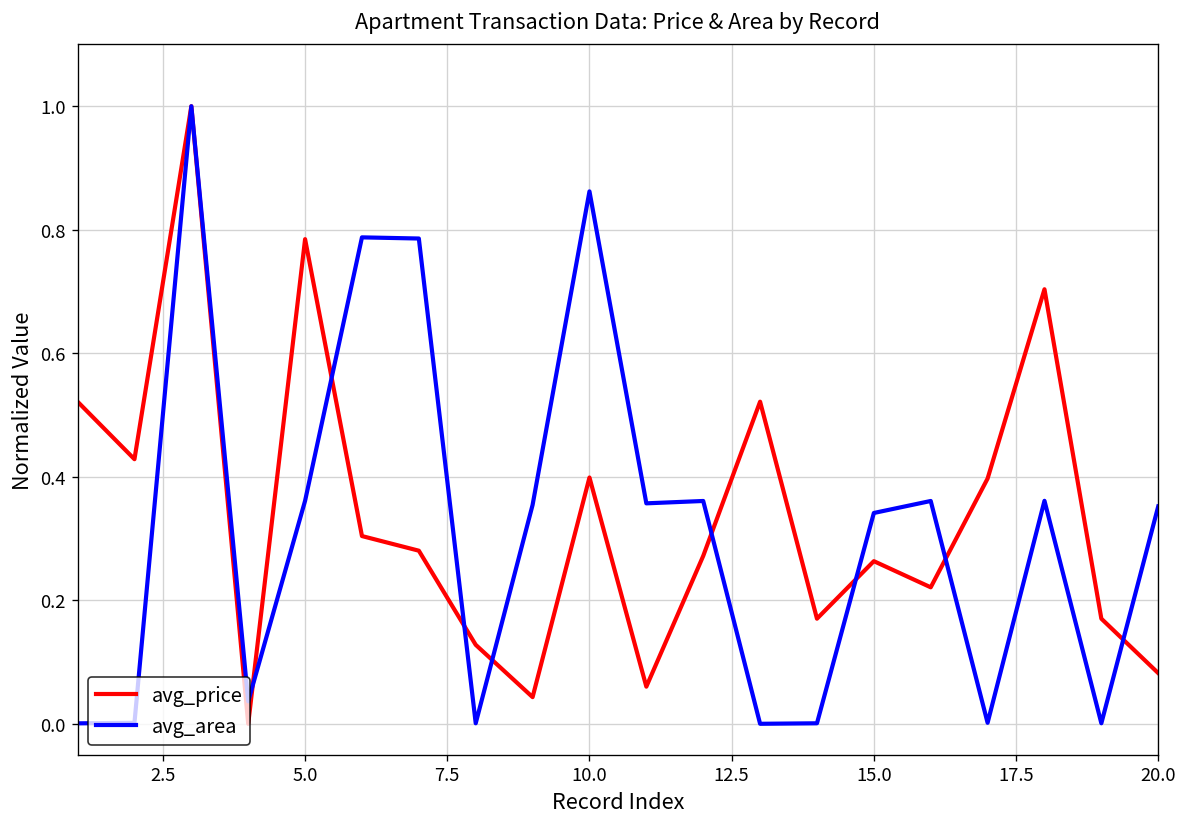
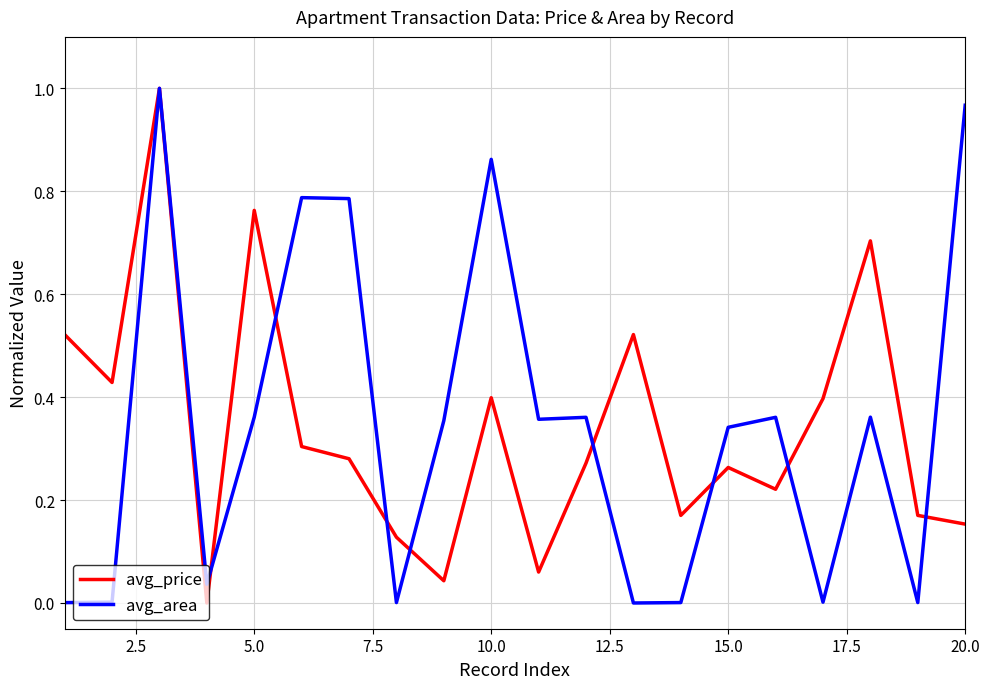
avg_price, 5.0: 0.78 -> 0.76
avg_price, 20.0: 0.08 -> 0.15
avg_area, 20.0: 0.35 -> 0.97
